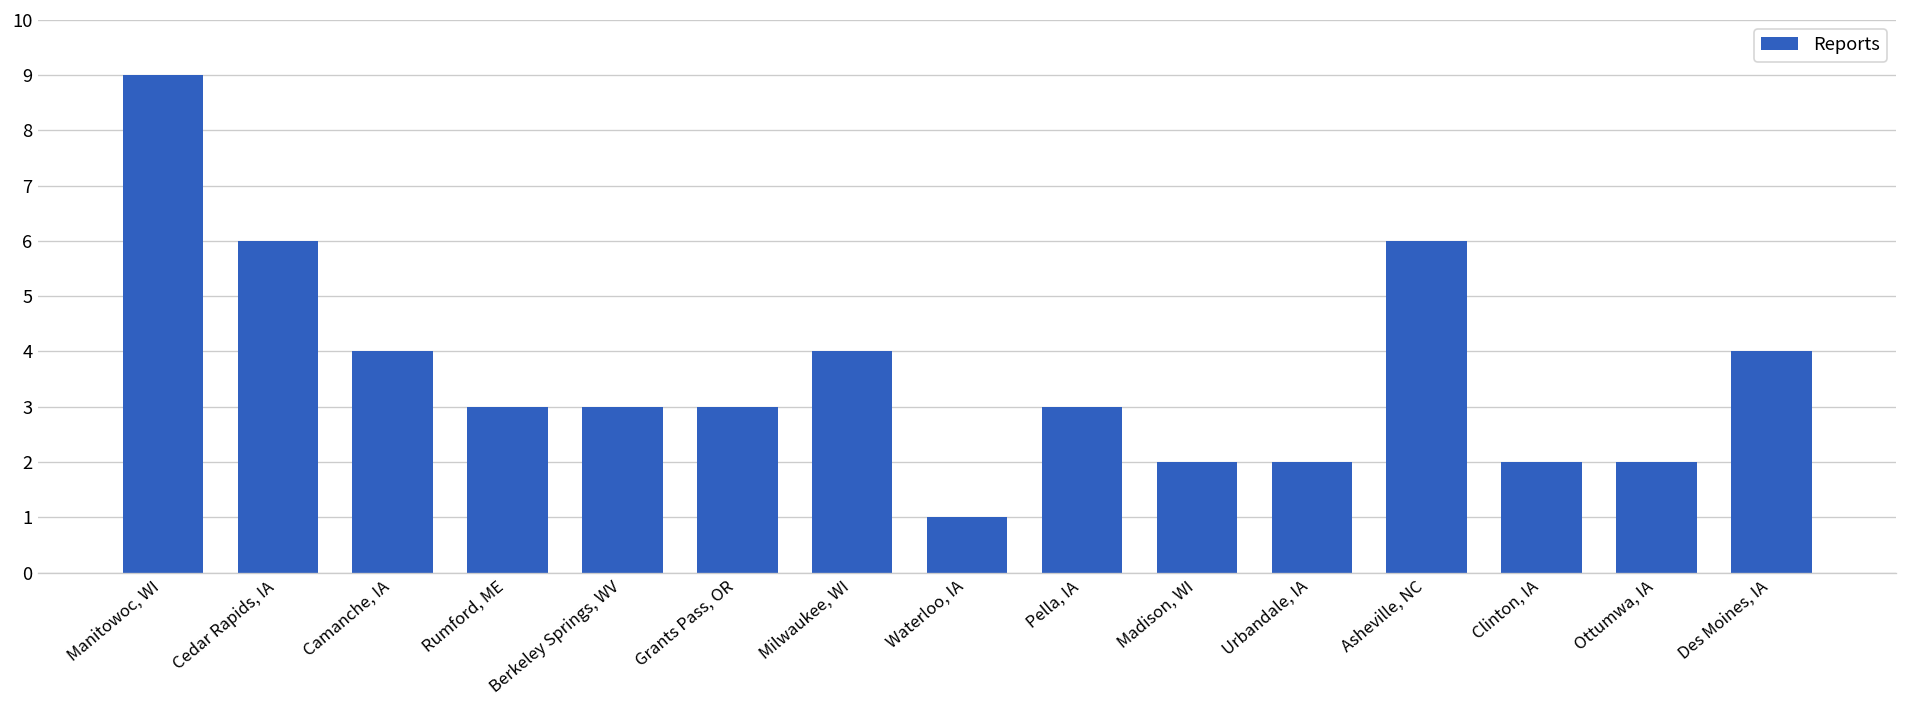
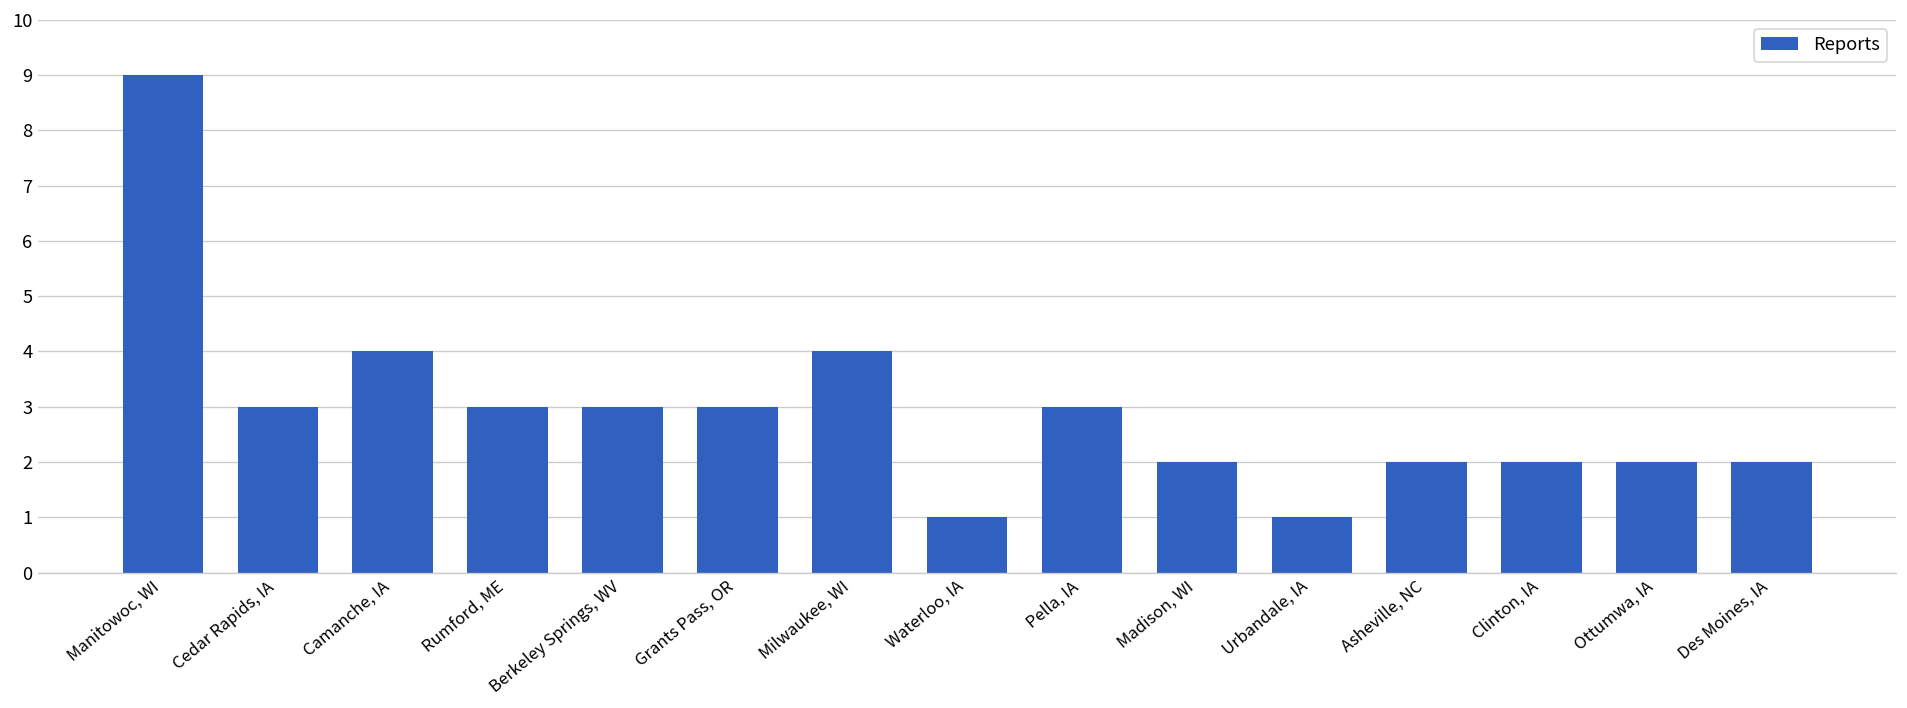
Cedar Rapids, IA: 6 -> 3
Urbandale, IA: 2 -> 1
Asheville, NC: 6 -> 2
Des Moines, IA: 4 -> 2
